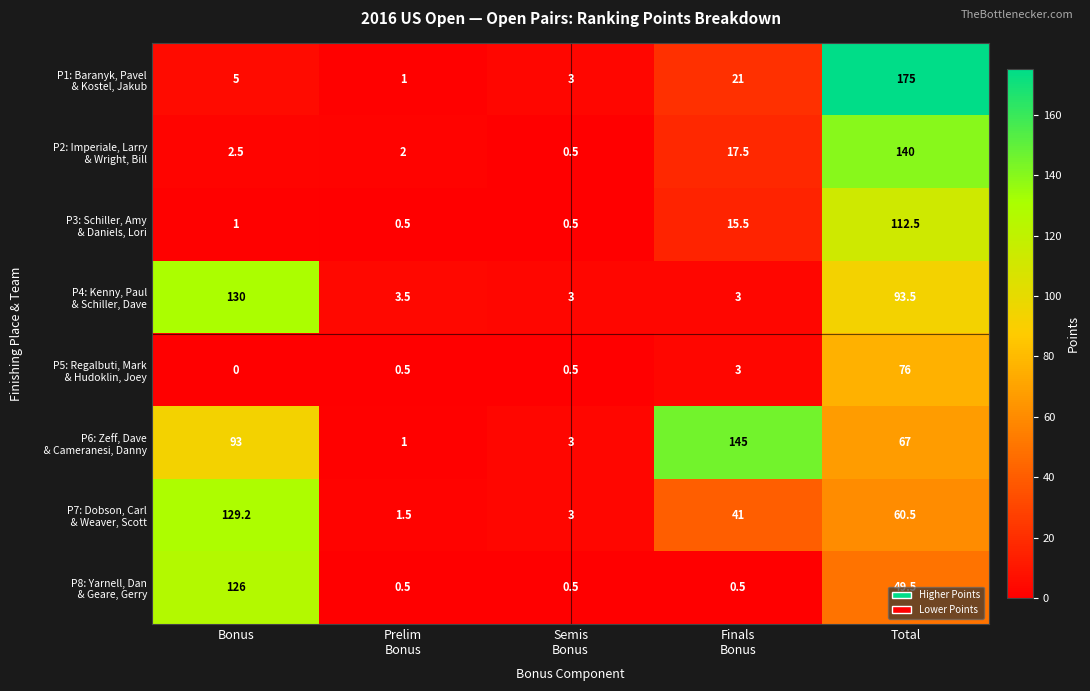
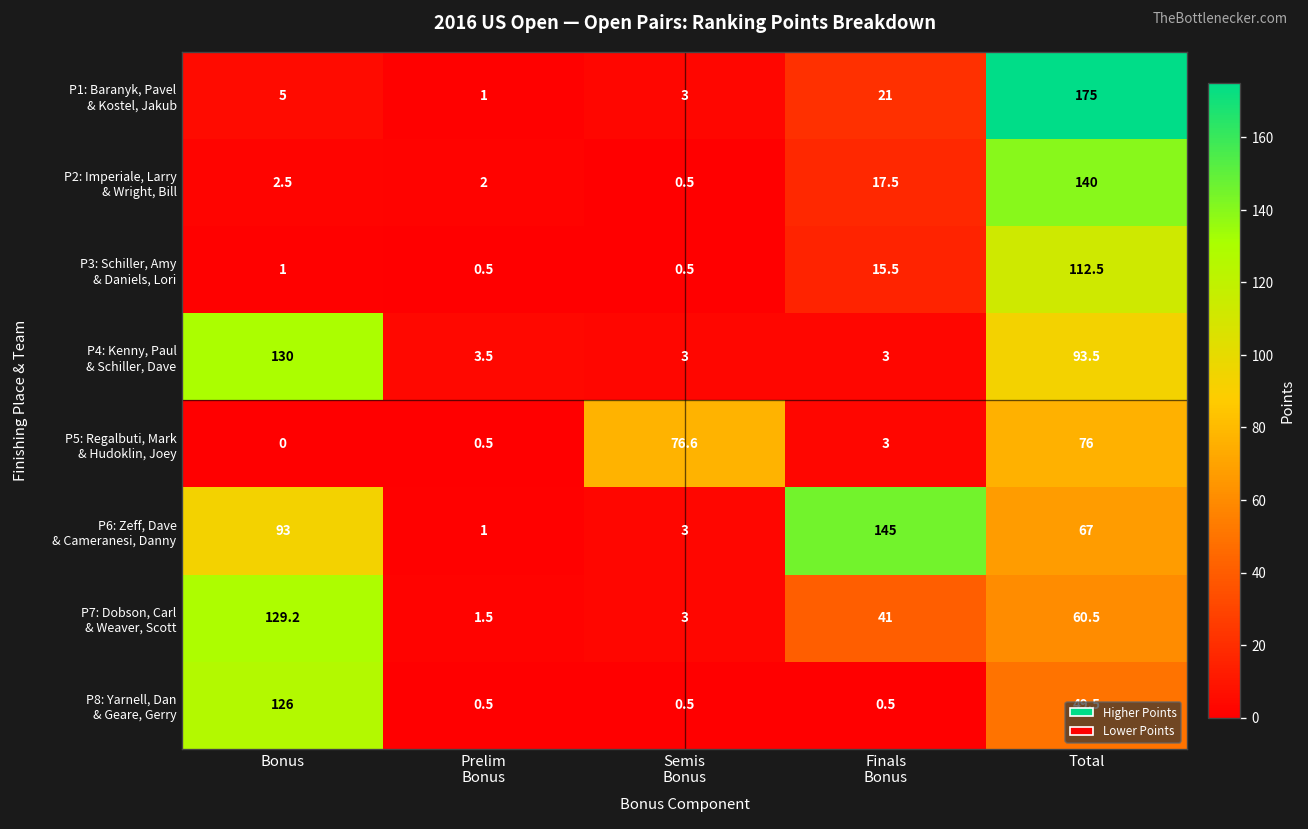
P5: Regalbuti, Mark & Hudoklin, Joey, Semis Bonus: 0.5 -> 76.6
